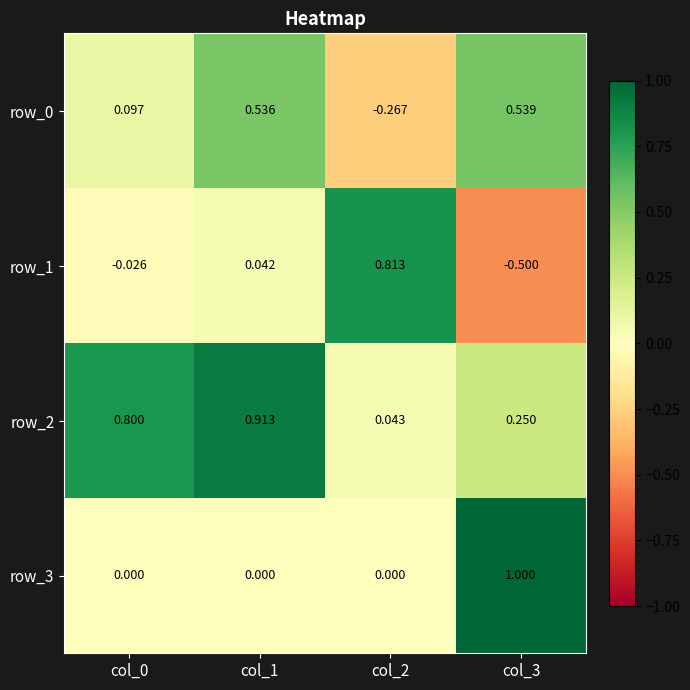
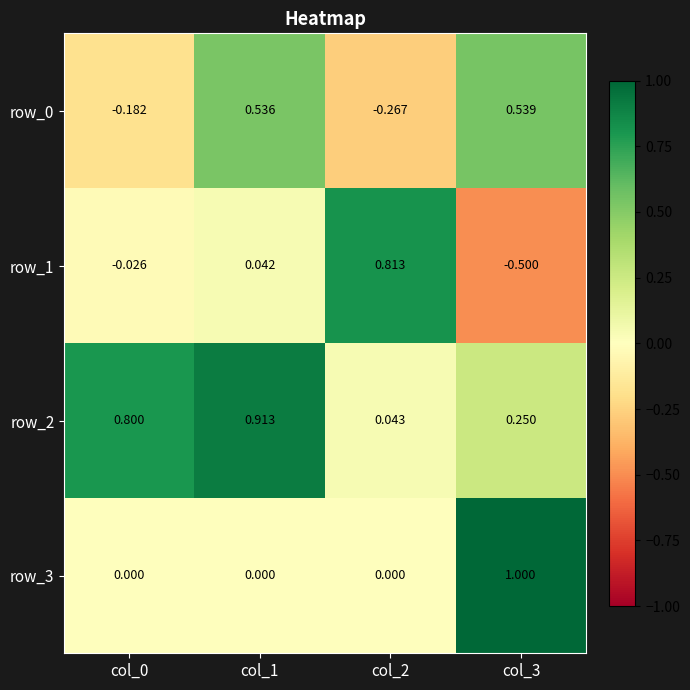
row_0, col_0: 0.097 -> -0.182
